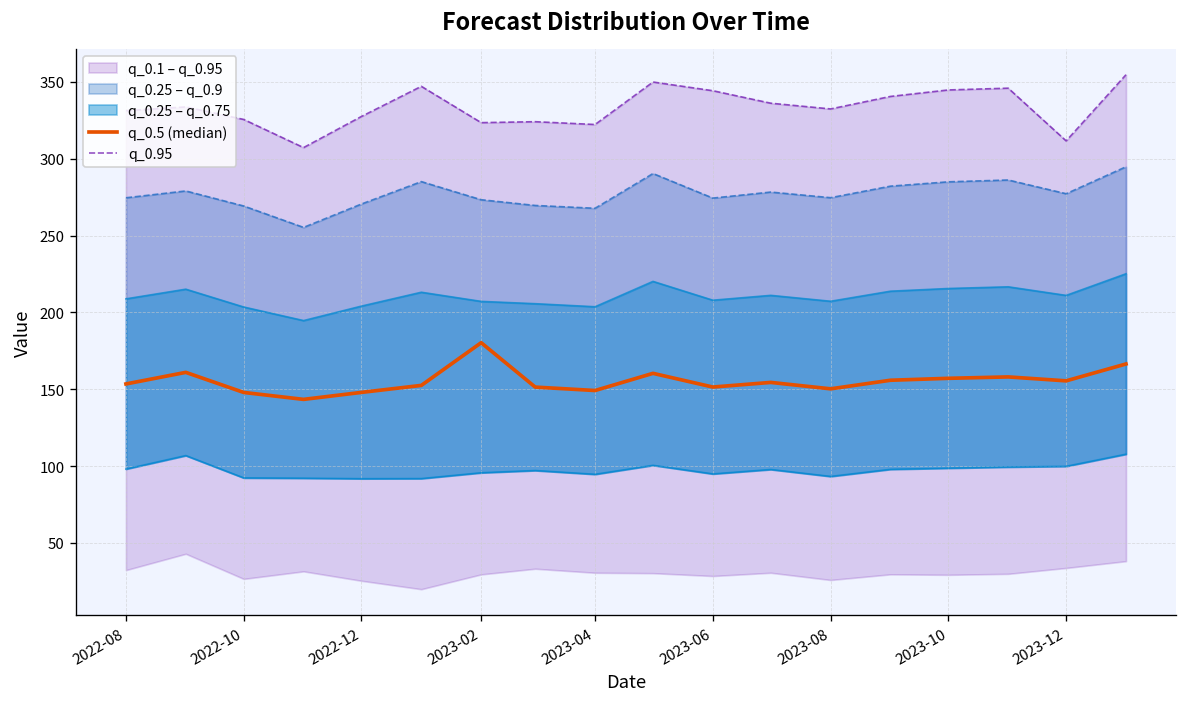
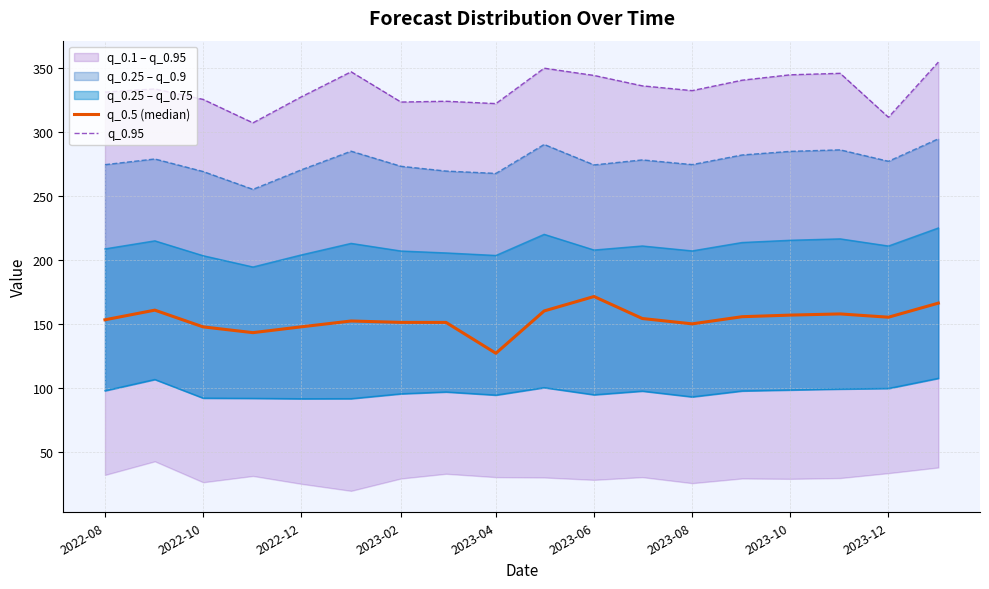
q_0.5 (median), 2023-02: 180 -> 151
q_0.5 (median), 2023-04: 149 -> 127
q_0.5 (median), 2023-06: 151 -> 172
